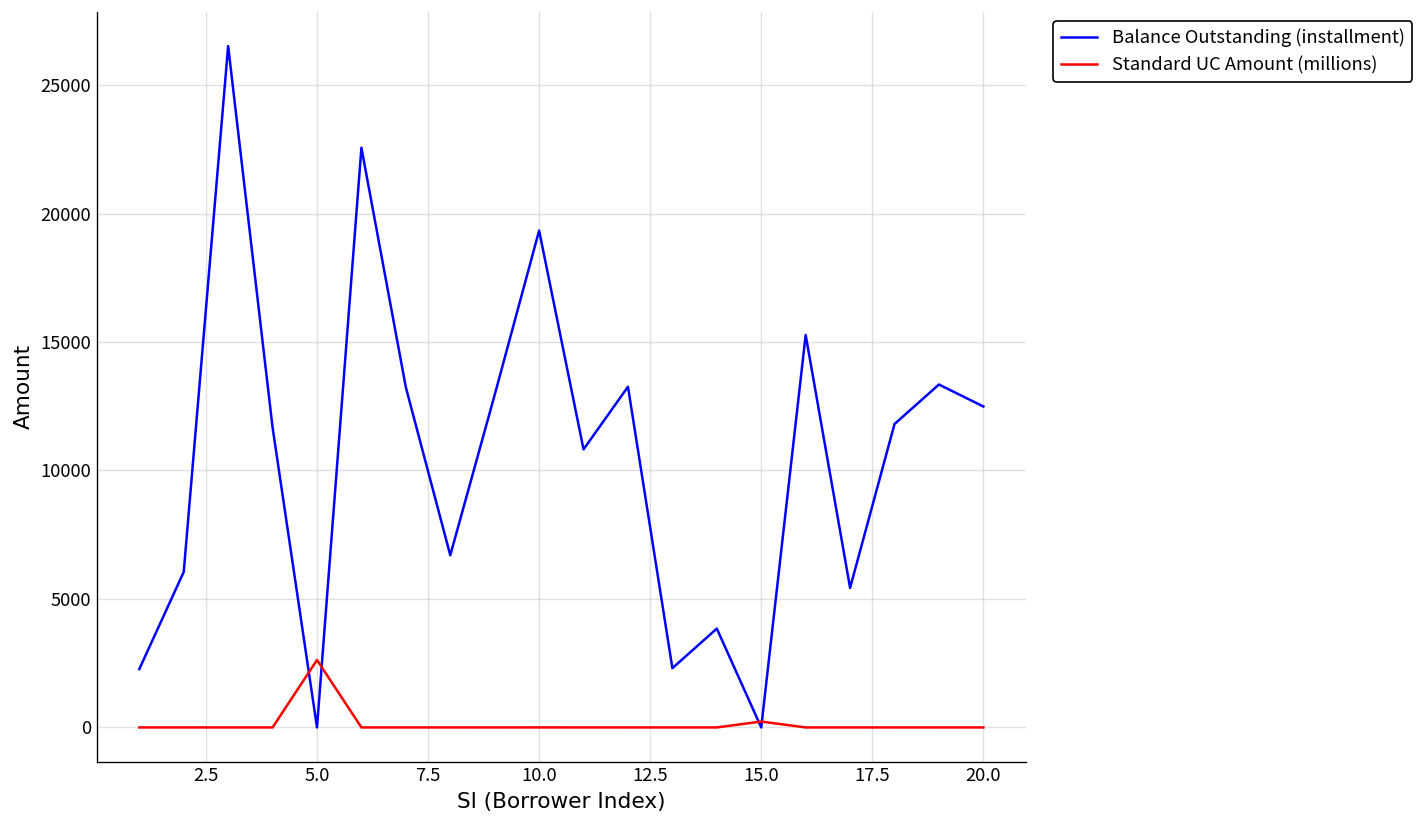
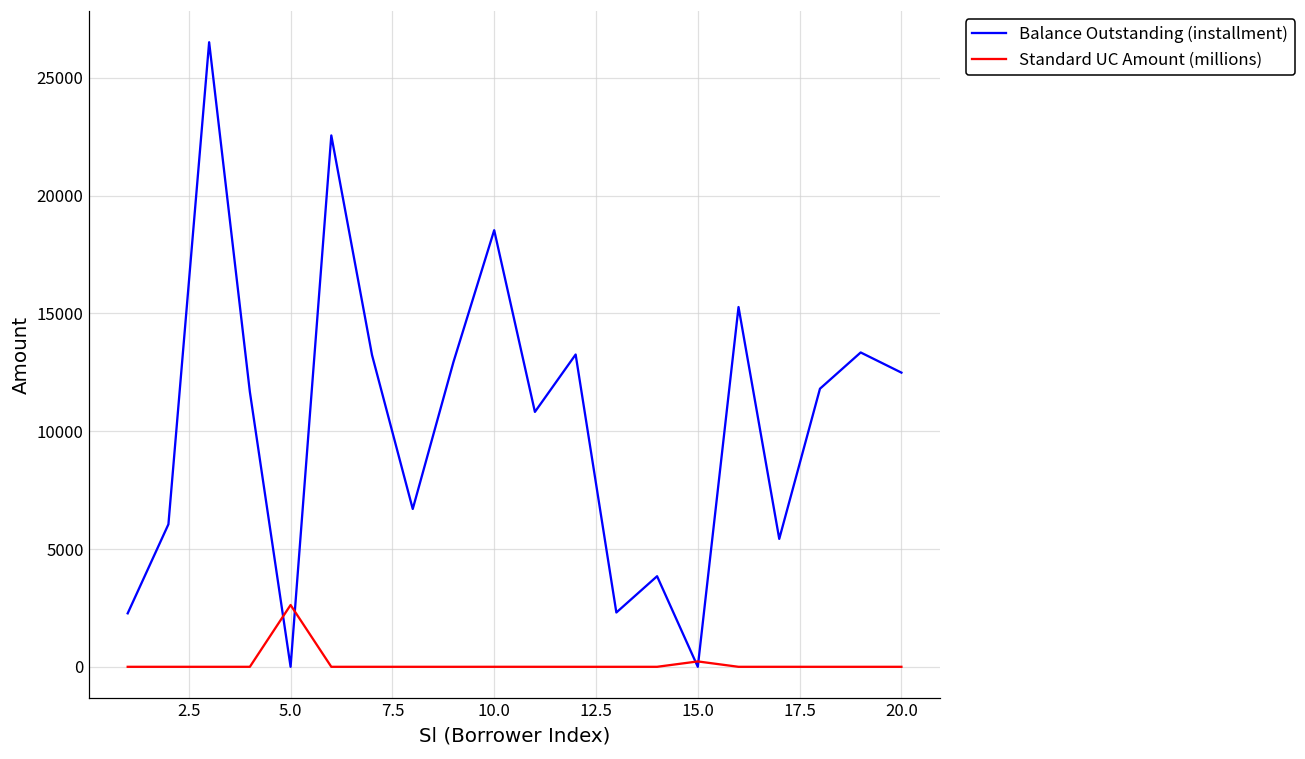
Balance Outstanding (installment), 10.0: 19300 -> 18500
